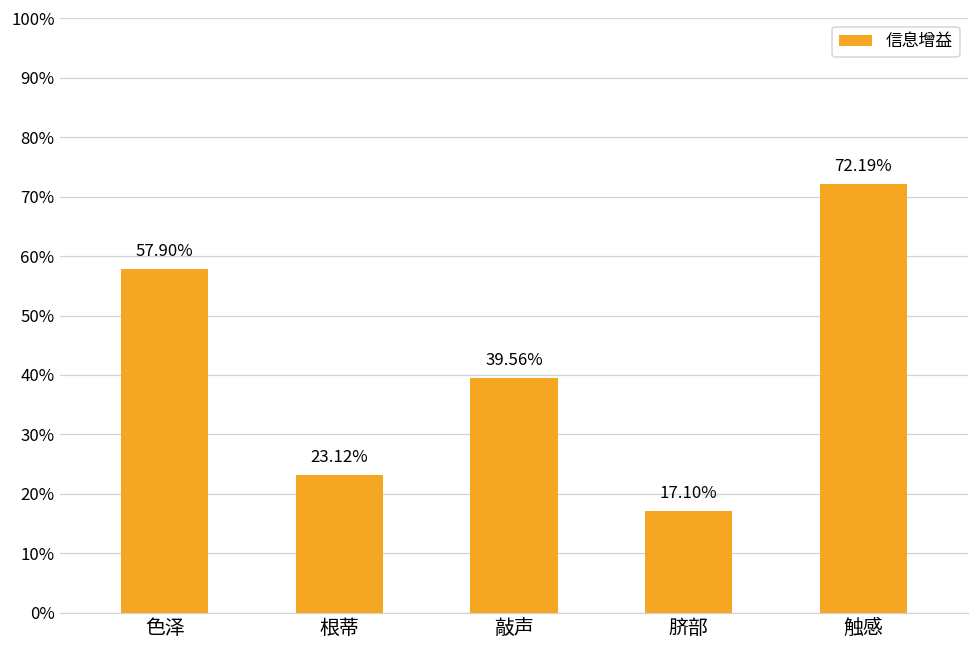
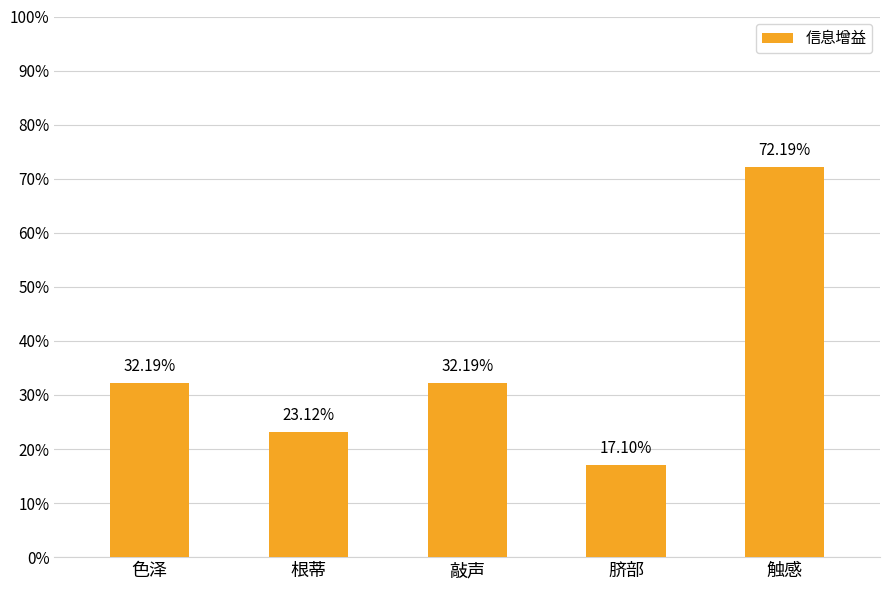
色泽: 57.90% -> 32.19%
敲声: 39.56% -> 32.19%
